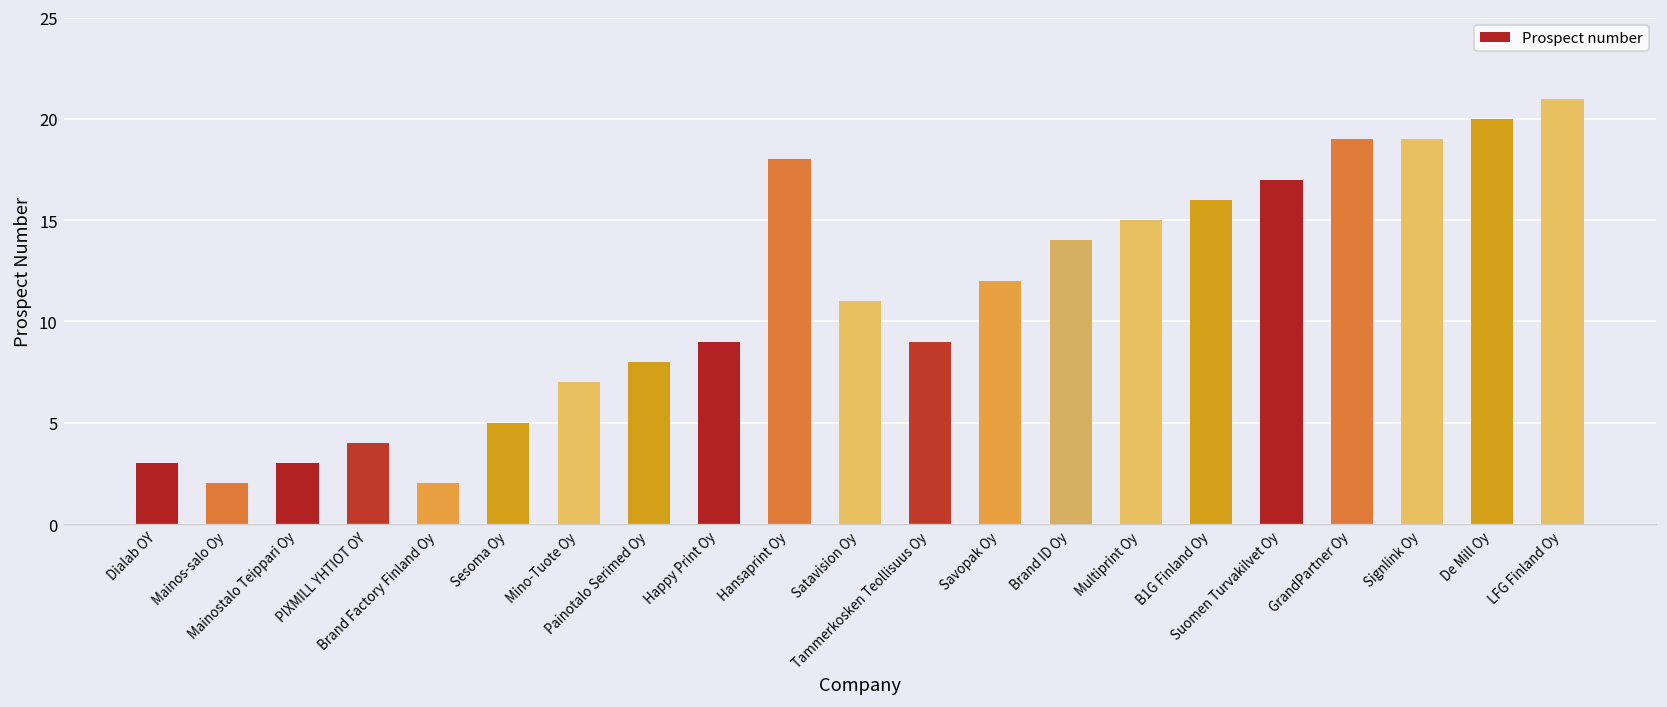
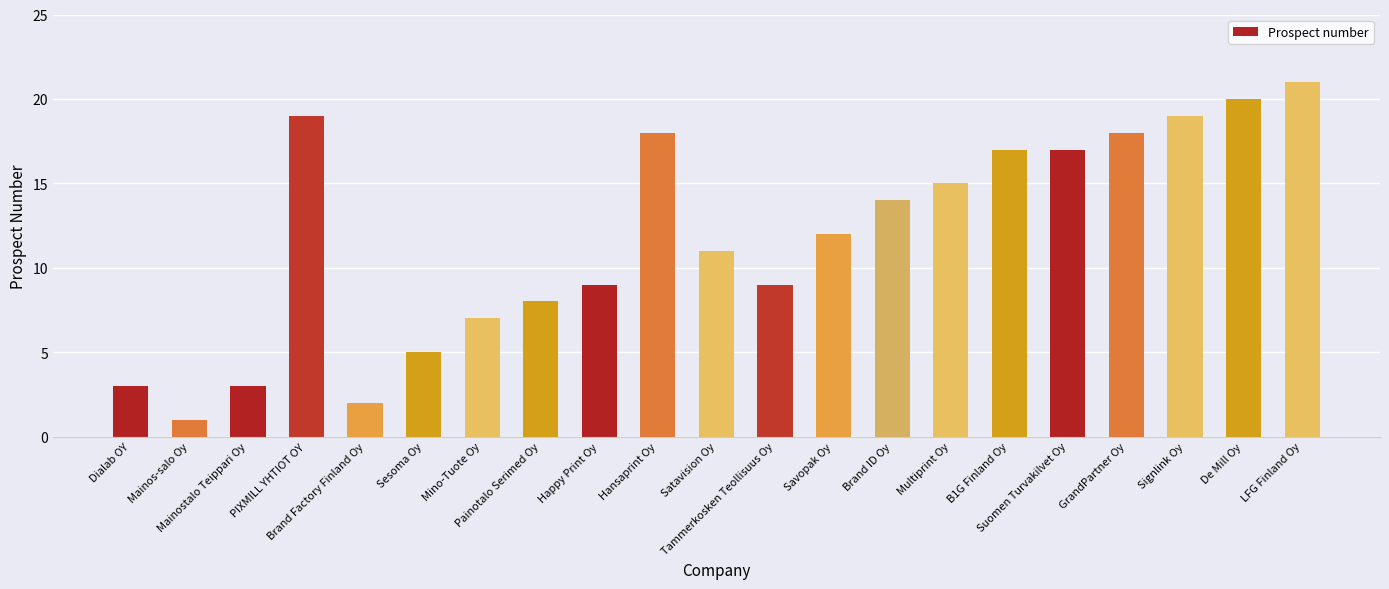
Mainos-salo Oy: 2 -> 1
PIXMILL YHTIOT OY: 4 -> 19
B1G Finland Oy: 16 -> 17
GrandPartner Oy: 19 -> 18
